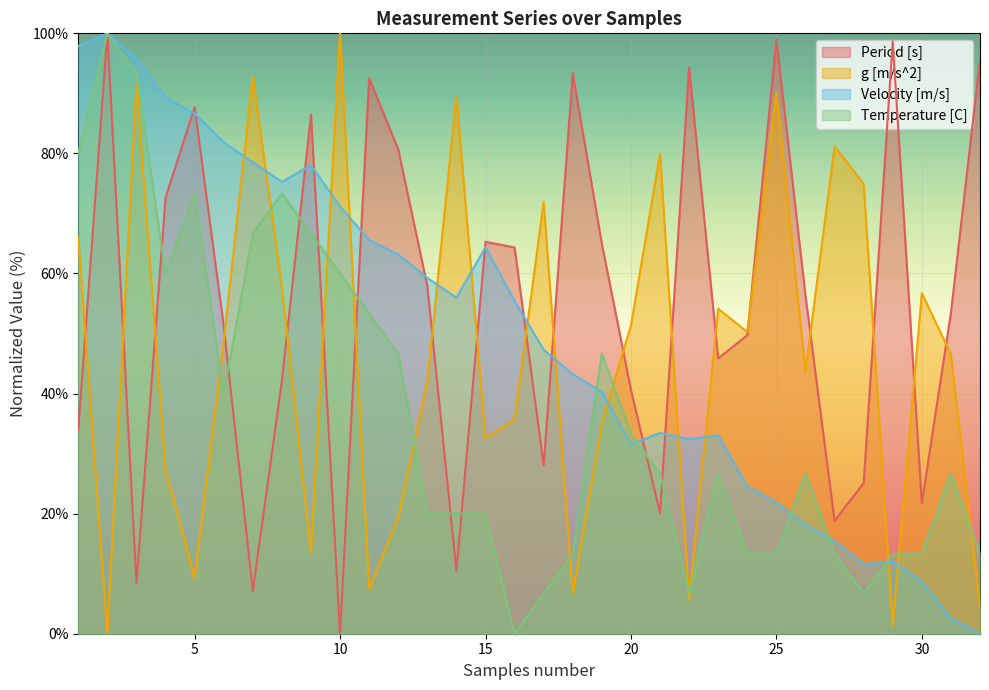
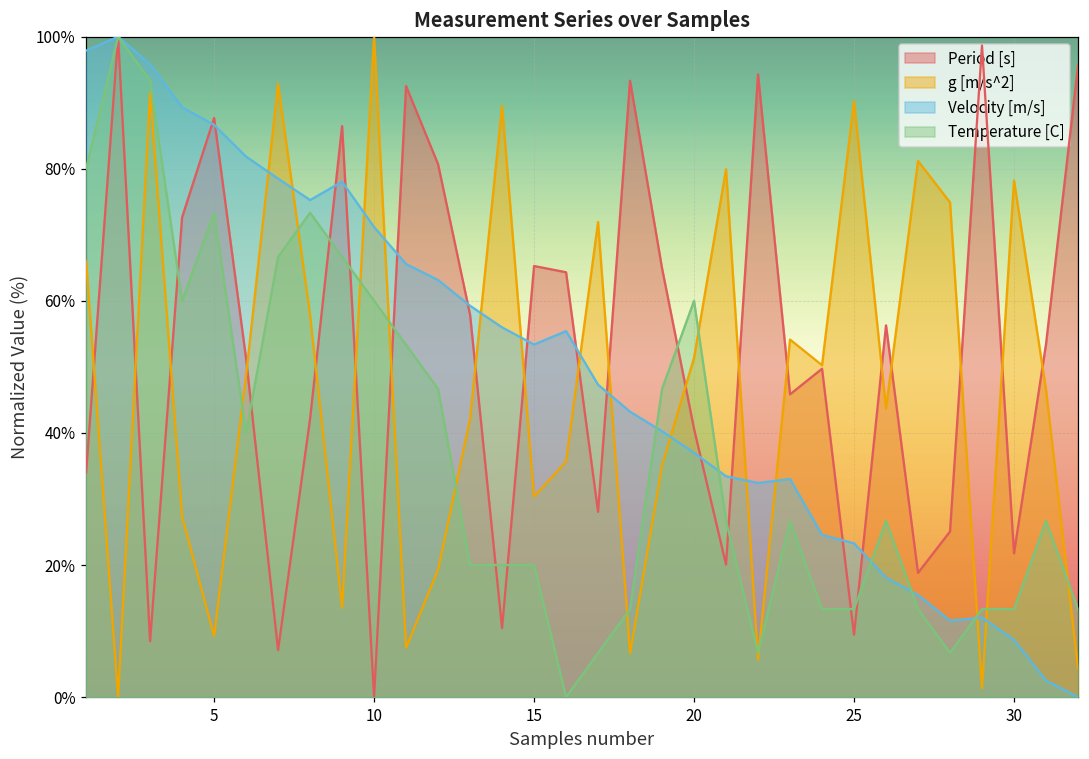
g [m/s^2], 15: 33% -> 30%
Velocity [m/s], 15: 64% -> 53%
Velocity [m/s], 20: 32% -> 37%
Temperature [C], 20: 33% -> 60%
Period [s], 25: 99% -> 9%
Velocity [m/s], 25: 22% -> 23%
g [m/s^2], 30: 57% -> 78%
